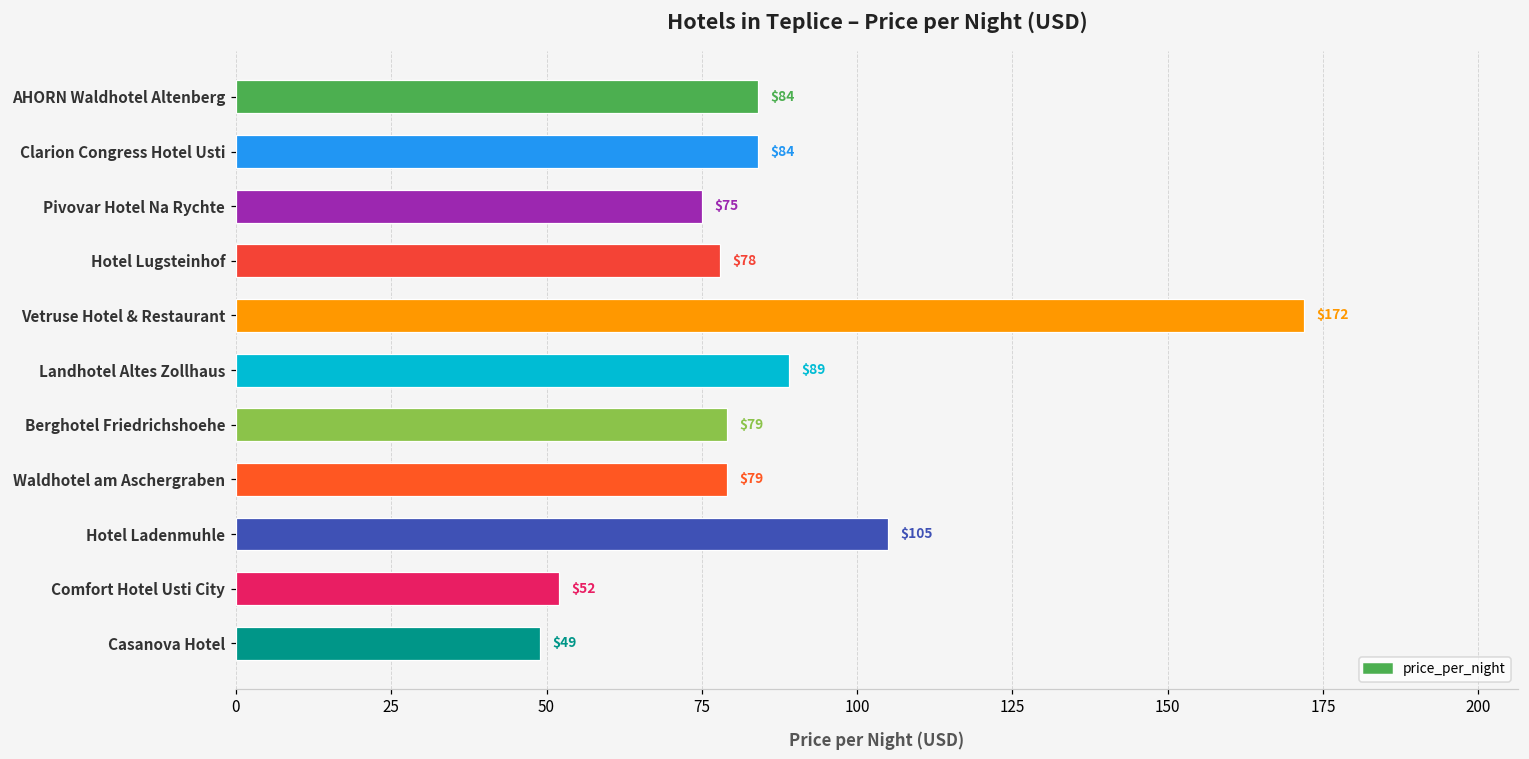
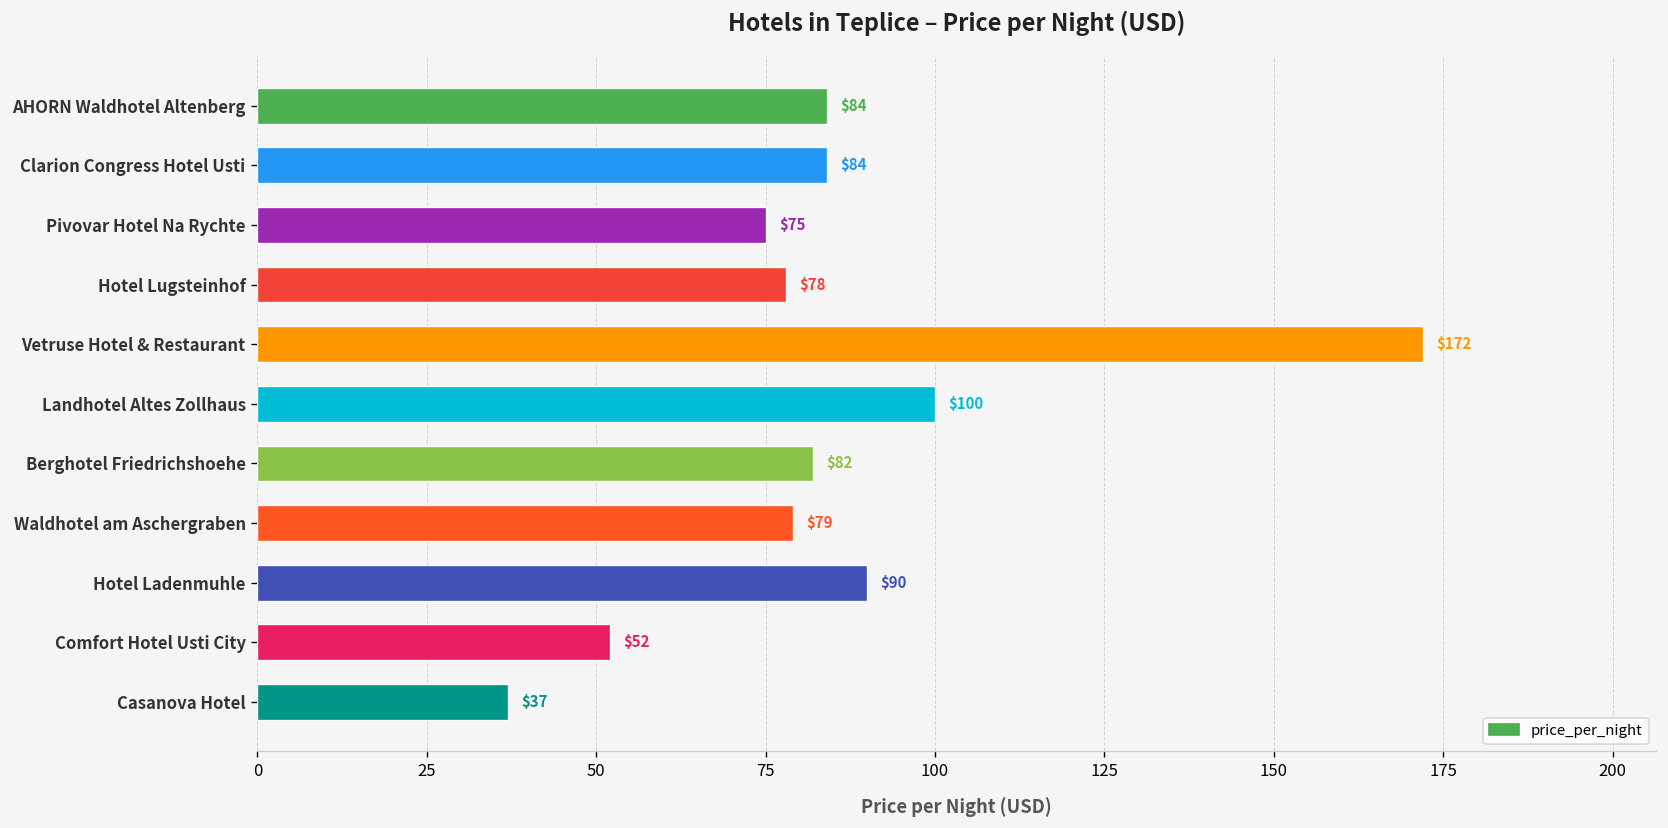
Landhotel Altes Zollhaus: $89 -> $100
Berghotel Friedrichshoehe: $79 -> $82
Hotel Ladenmuhle: $105 -> $90
Casanova Hotel: $49 -> $37
